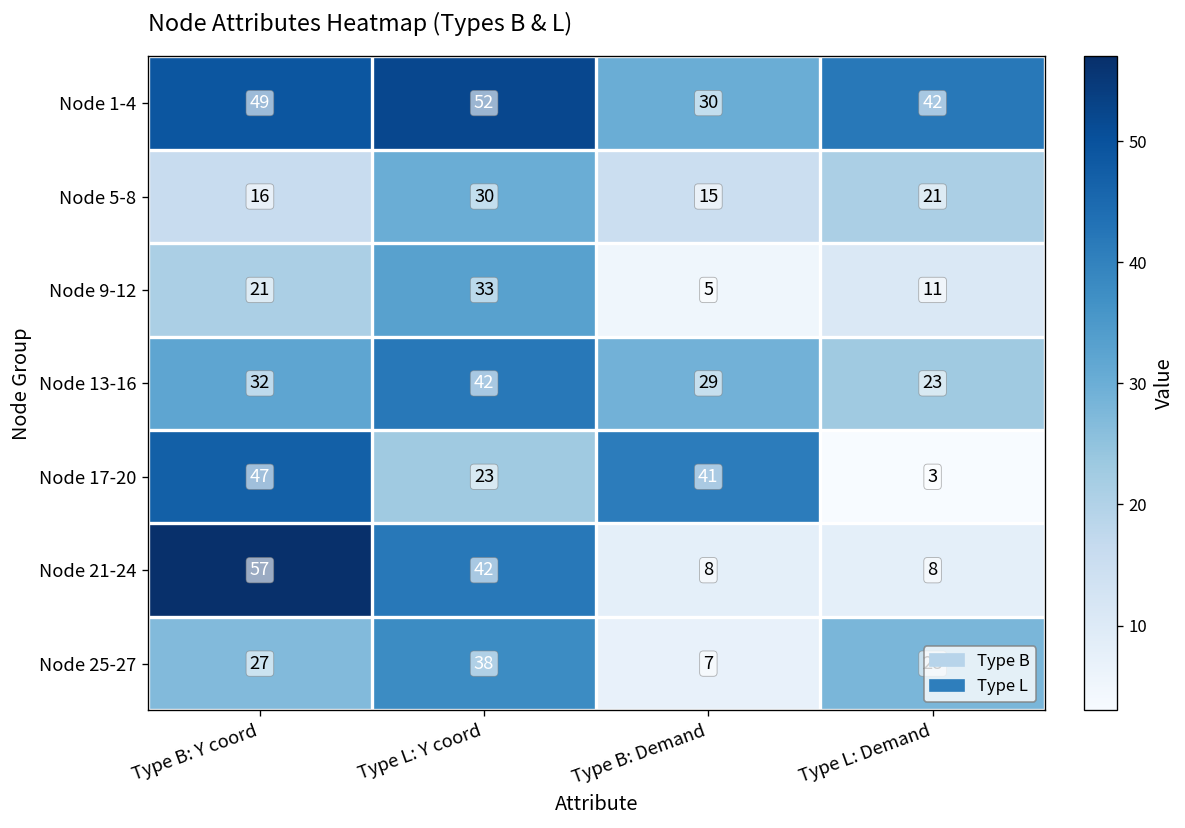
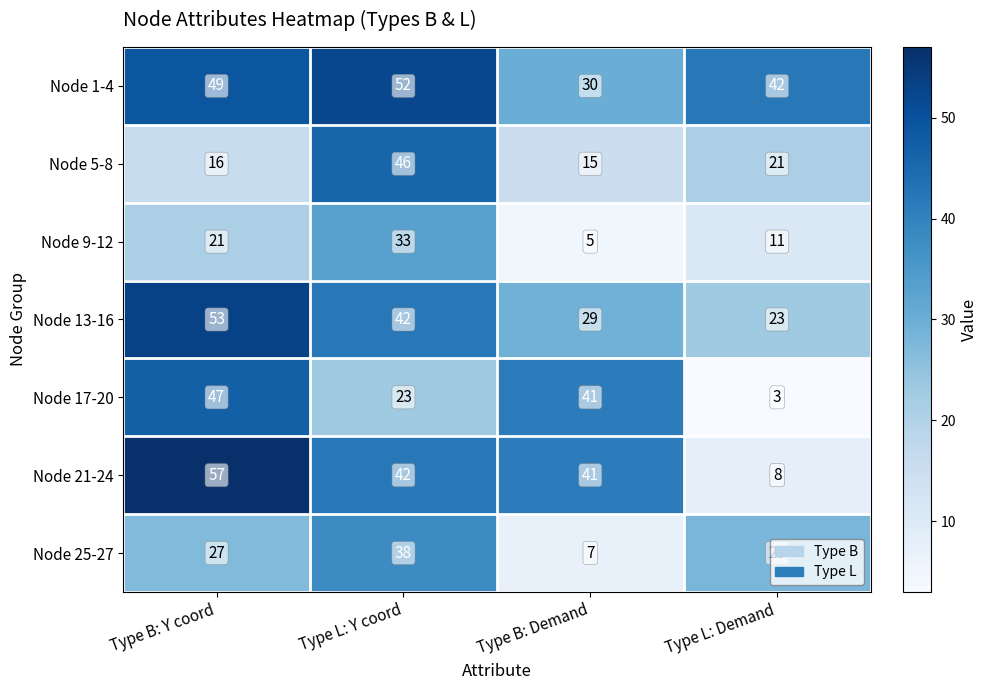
Node 5-8, Type L: Y coord: 30 -> 46
Node 13-16, Type B: Y coord: 32 -> 53
Node 21-24, Type B: Demand: 8 -> 41
